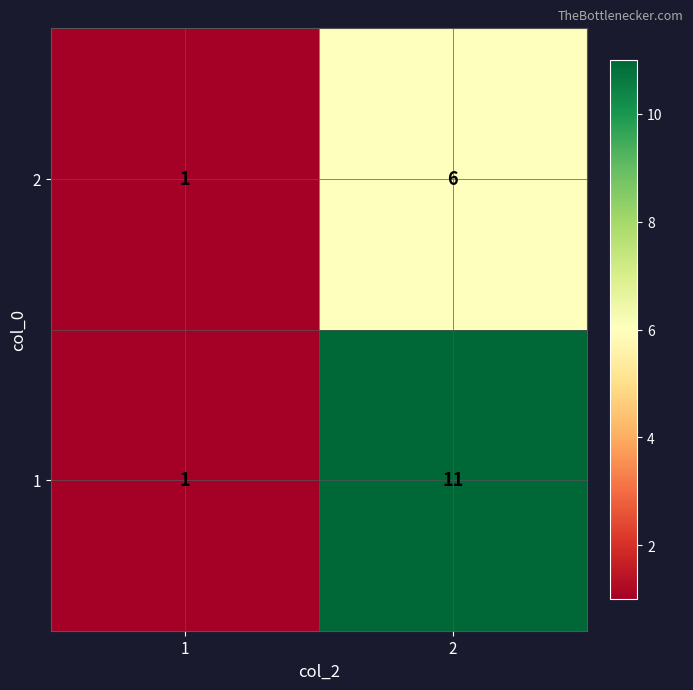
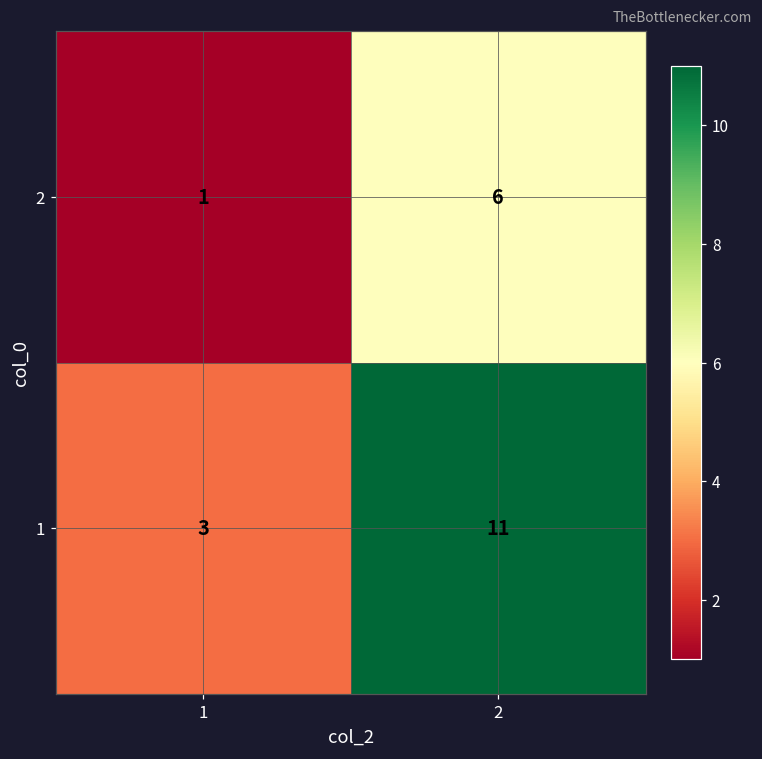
1, 1: 1 -> 3
